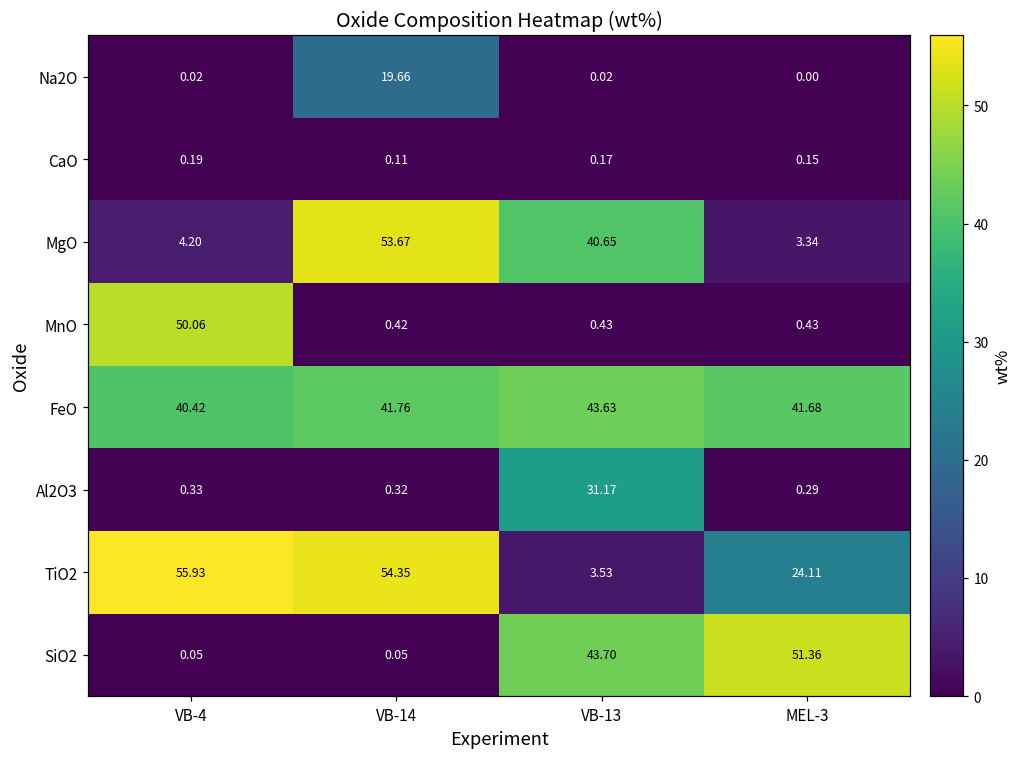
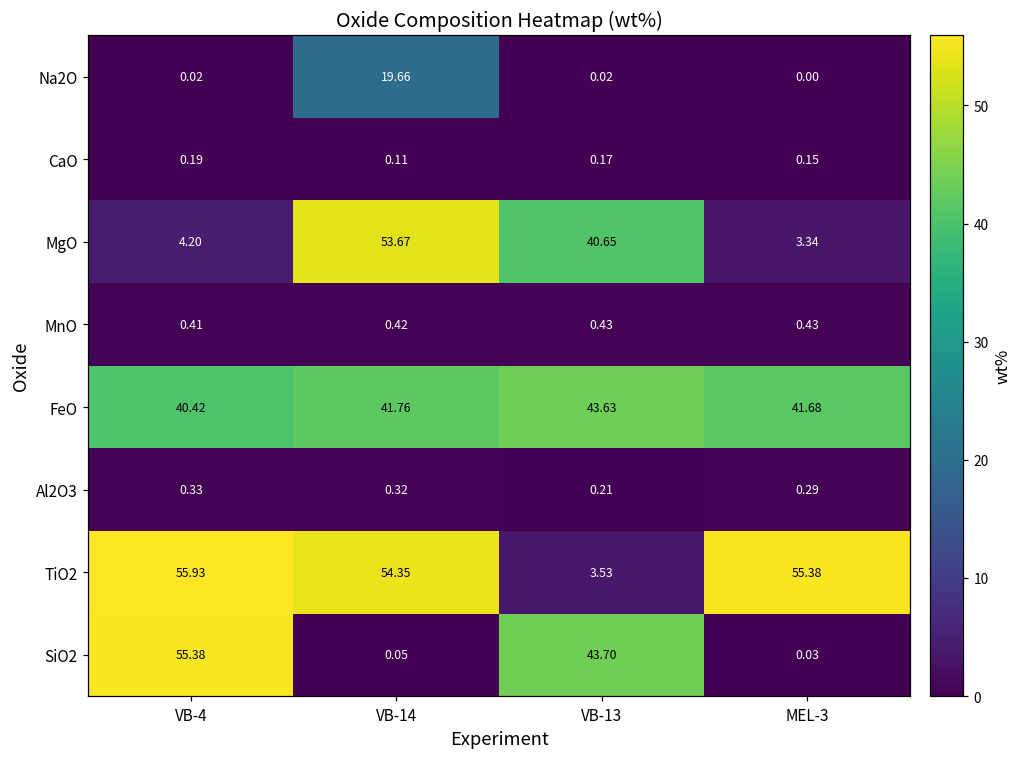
MnO, VB-4: 50.06 -> 0.41
Al2O3, VB-13: 31.17 -> 0.21
TiO2, MEL-3: 24.11 -> 55.38
SiO2, VB-4: 0.05 -> 55.38
SiO2, MEL-3: 51.36 -> 0.03
